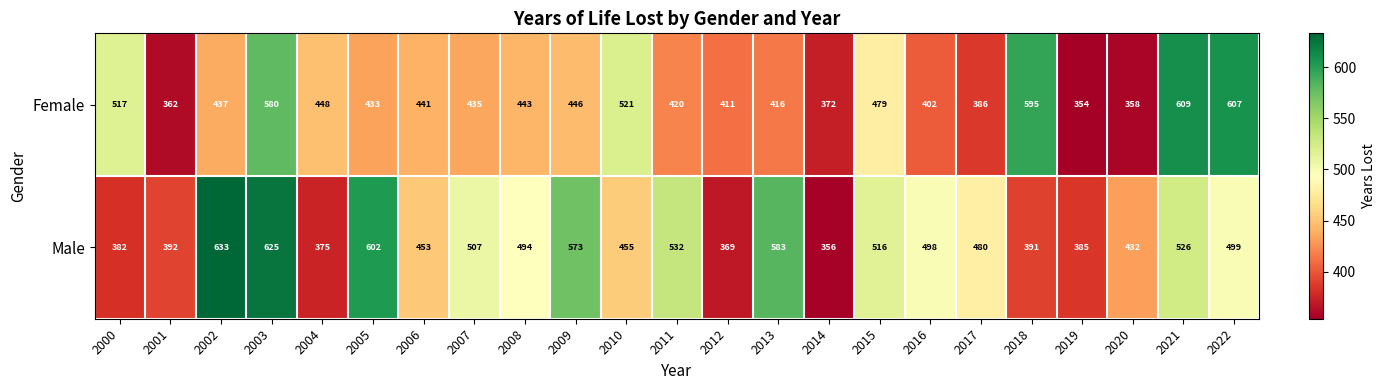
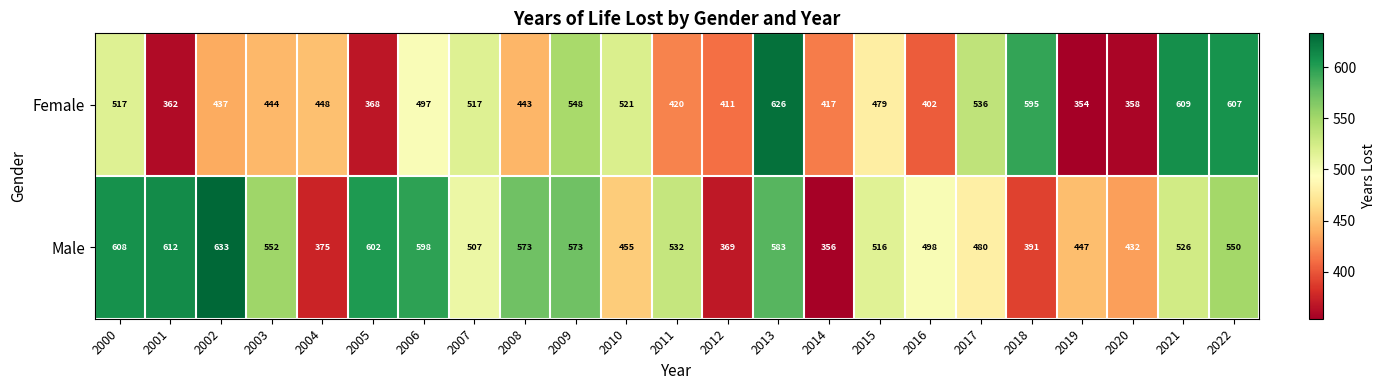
Female, 2003: 580 -> 444
Female, 2005: 433 -> 368
Female, 2006: 441 -> 497
Female, 2007: 435 -> 517
Female, 2009: 446 -> 548
Female, 2013: 416 -> 626
Female, 2014: 372 -> 417
Female, 2017: 386 -> 536
Male, 2000: 382 -> 608
Male, 2001: 392 -> 612
Male, 2003: 625 -> 552
Male, 2006: 453 -> 598
Male, 2008: 494 -> 573
Male, 2019: 385 -> 447
Male, 2022: 499 -> 550
